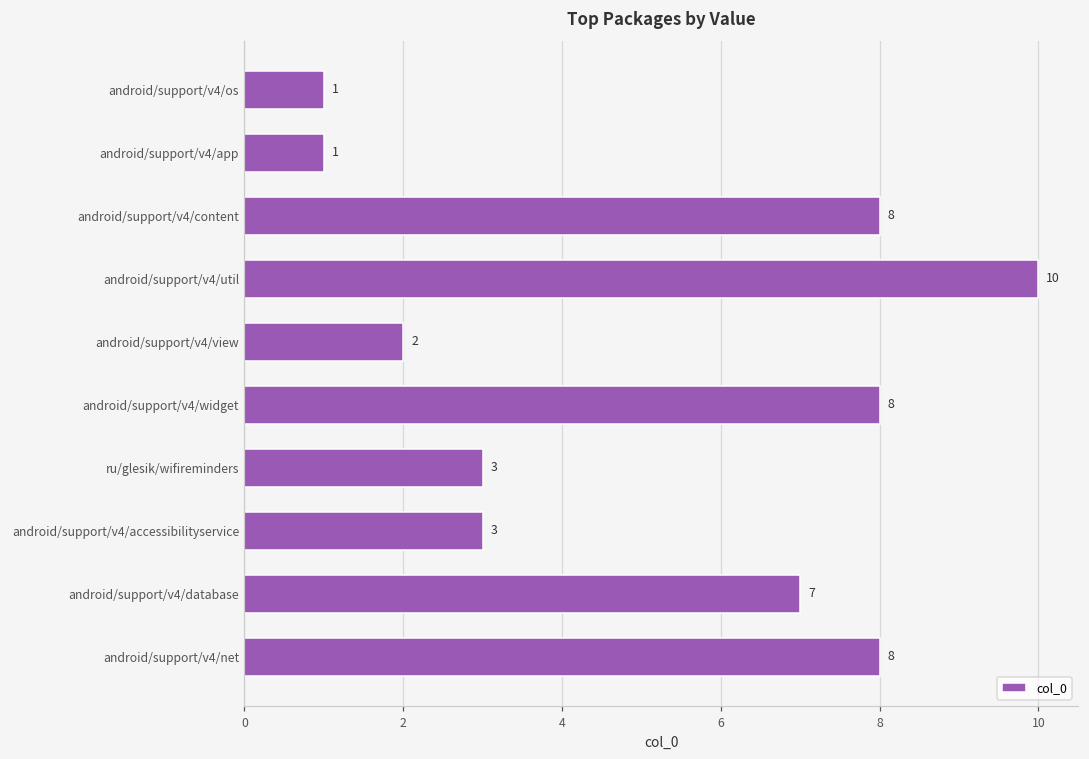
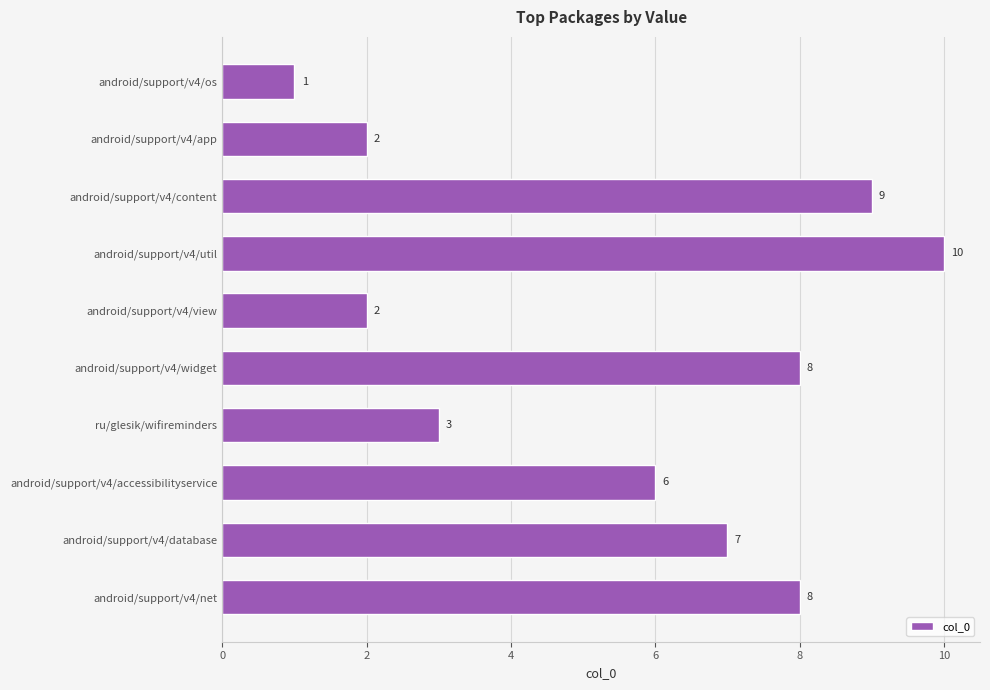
android/support/v4/app: 1 -> 2
android/support/v4/content: 8 -> 9
android/support/v4/accessibilityservice: 3 -> 6
